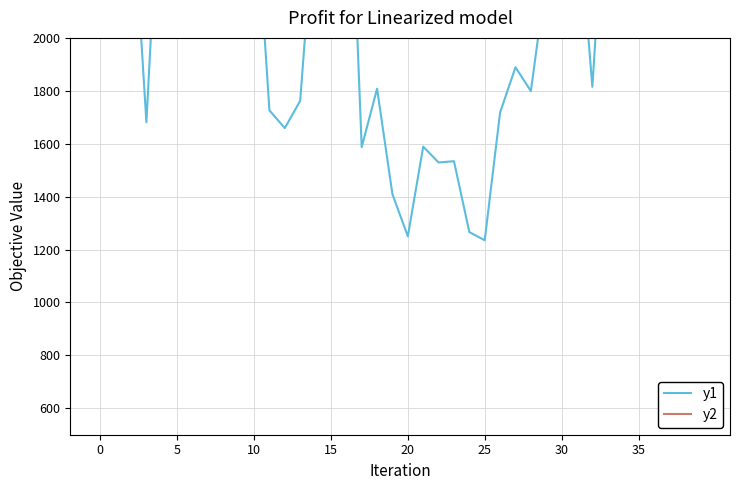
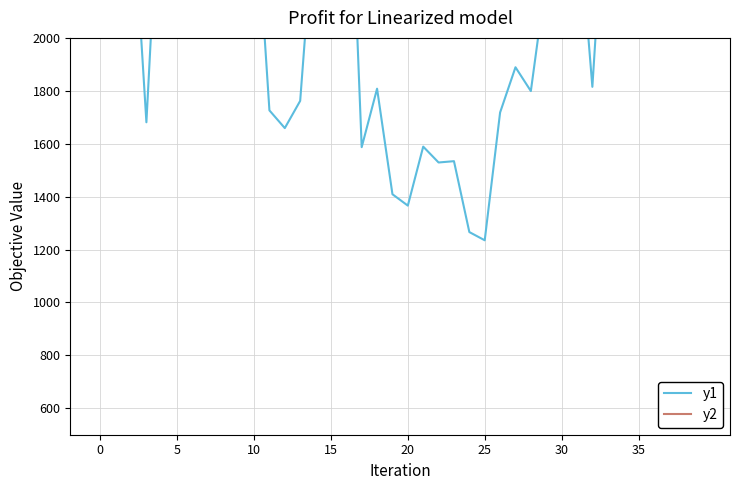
20: 1250 -> 1370
